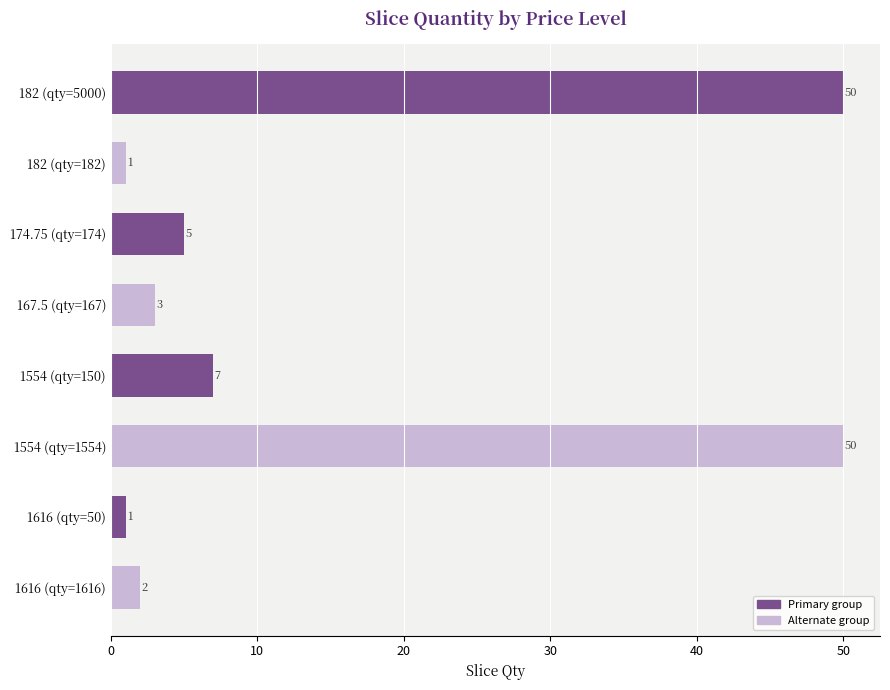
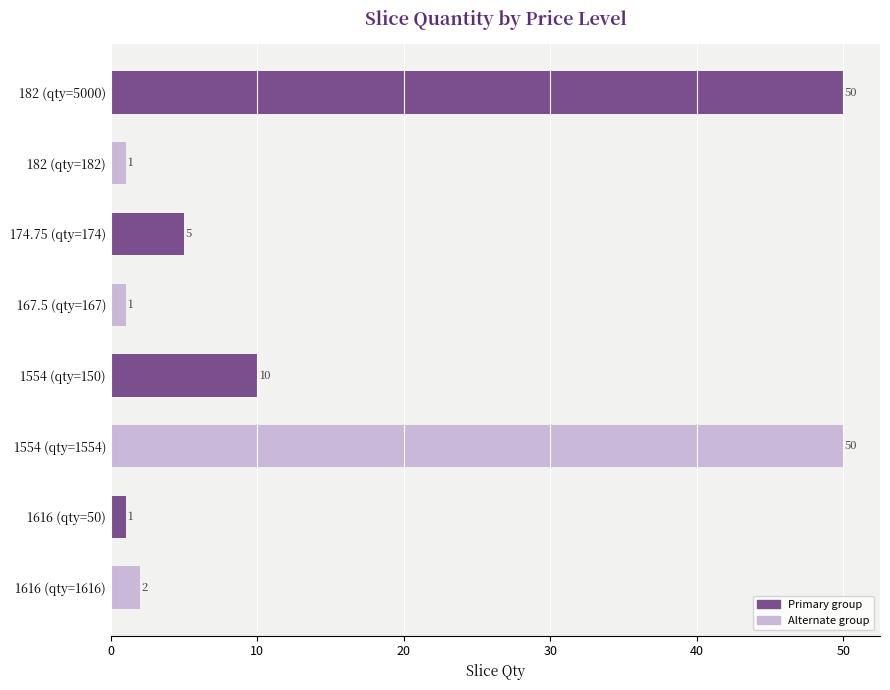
167.5 (qty=167): 3 -> 1
1554 (qty=150): 7 -> 10
